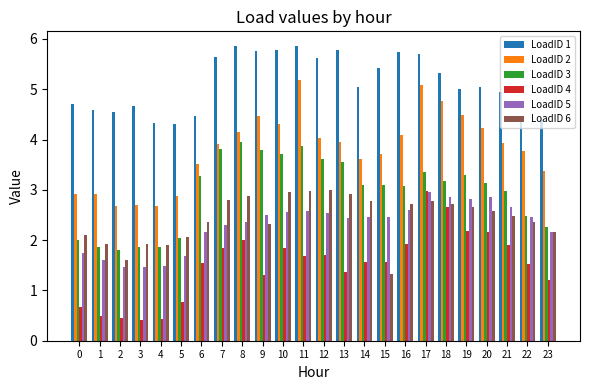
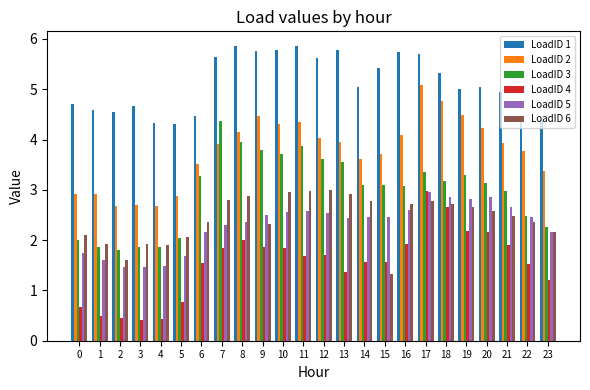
LoadID 3, 7: 3.8 -> 4.4
LoadID 4, 9: 1.3 -> 1.9
LoadID 2, 11: 5.2 -> 4.3
